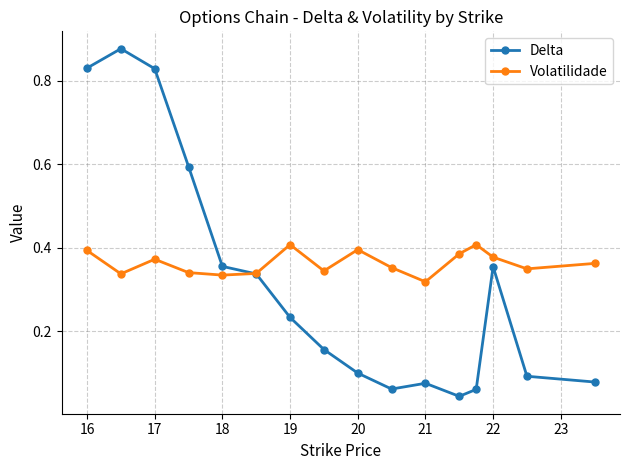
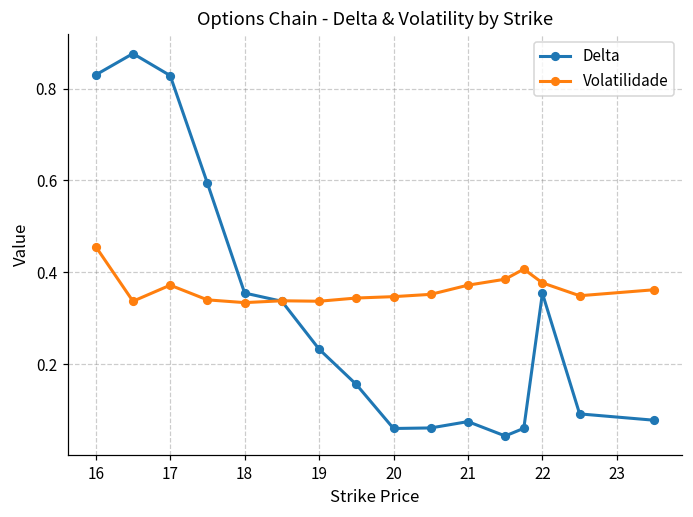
Volatilidade, 16: 0.39 -> 0.46
Volatilidade, 19: 0.41 -> 0.34
Delta, 20: 0.10 -> 0.06
Volatilidade, 20: 0.40 -> 0.35
Volatilidade, 21: 0.32 -> 0.37
